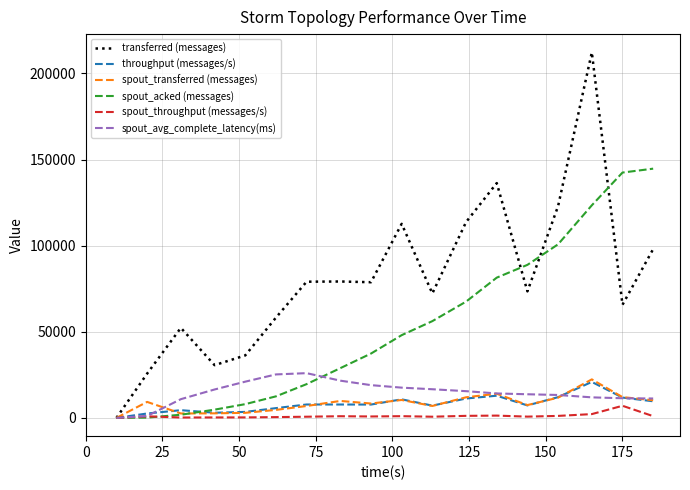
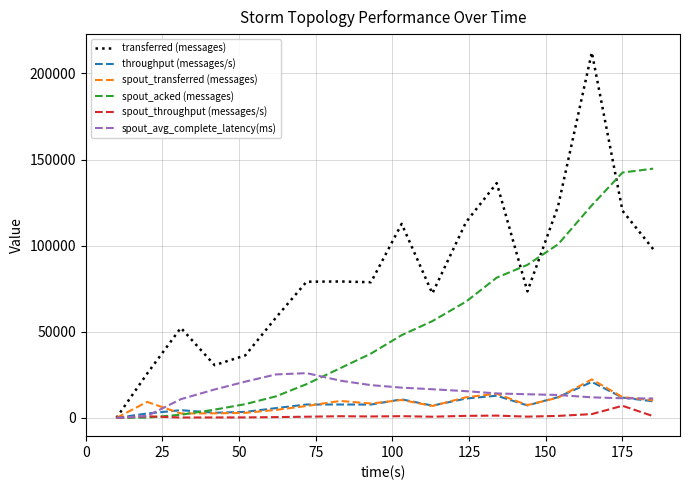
transferred (messages), 175: 66000 -> 120000
